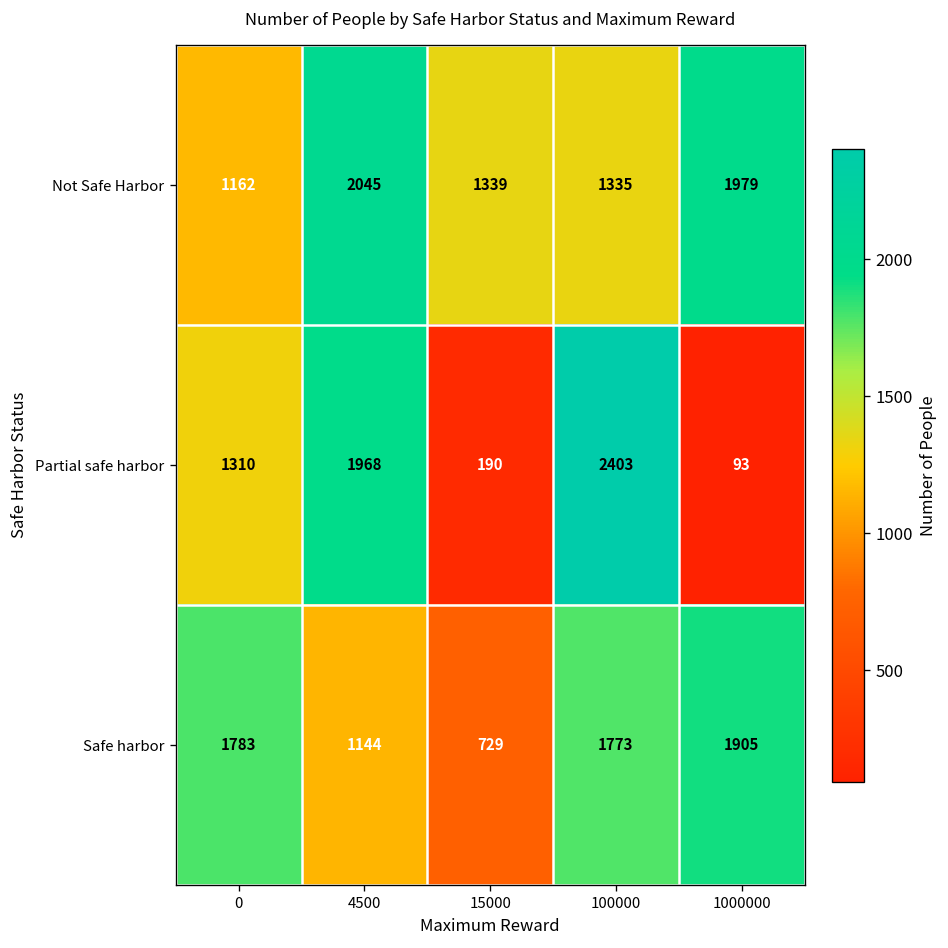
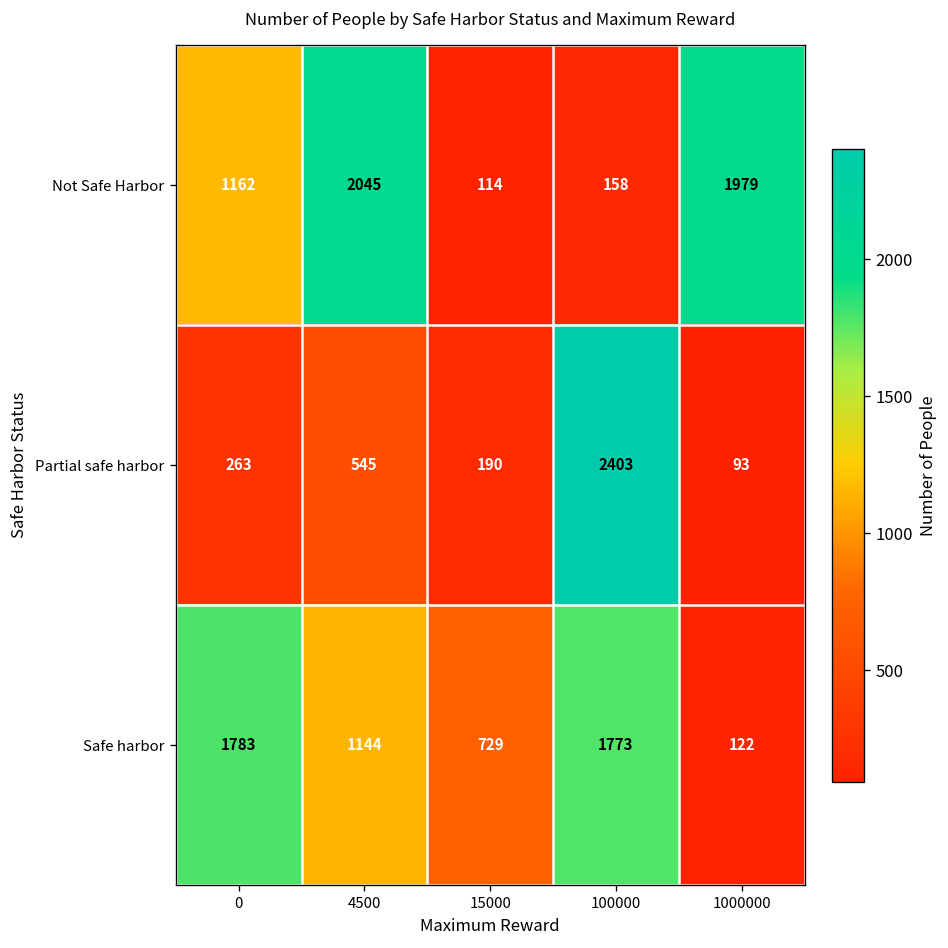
Not Safe Harbor, 15000: 1339 -> 114
Not Safe Harbor, 100000: 1335 -> 158
Partial safe harbor, 0: 1310 -> 263
Partial safe harbor, 4500: 1968 -> 545
Safe harbor, 1000000: 1905 -> 122
